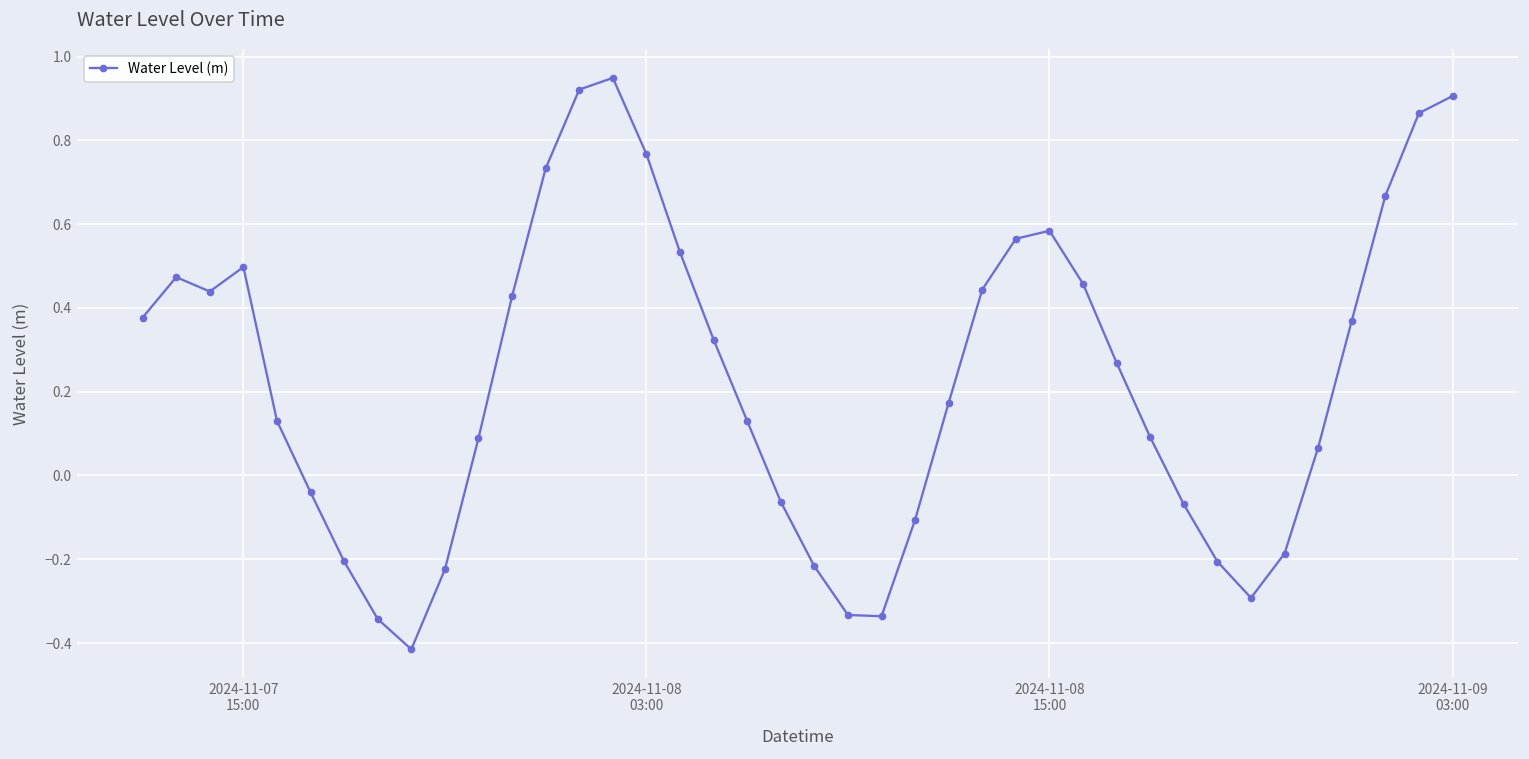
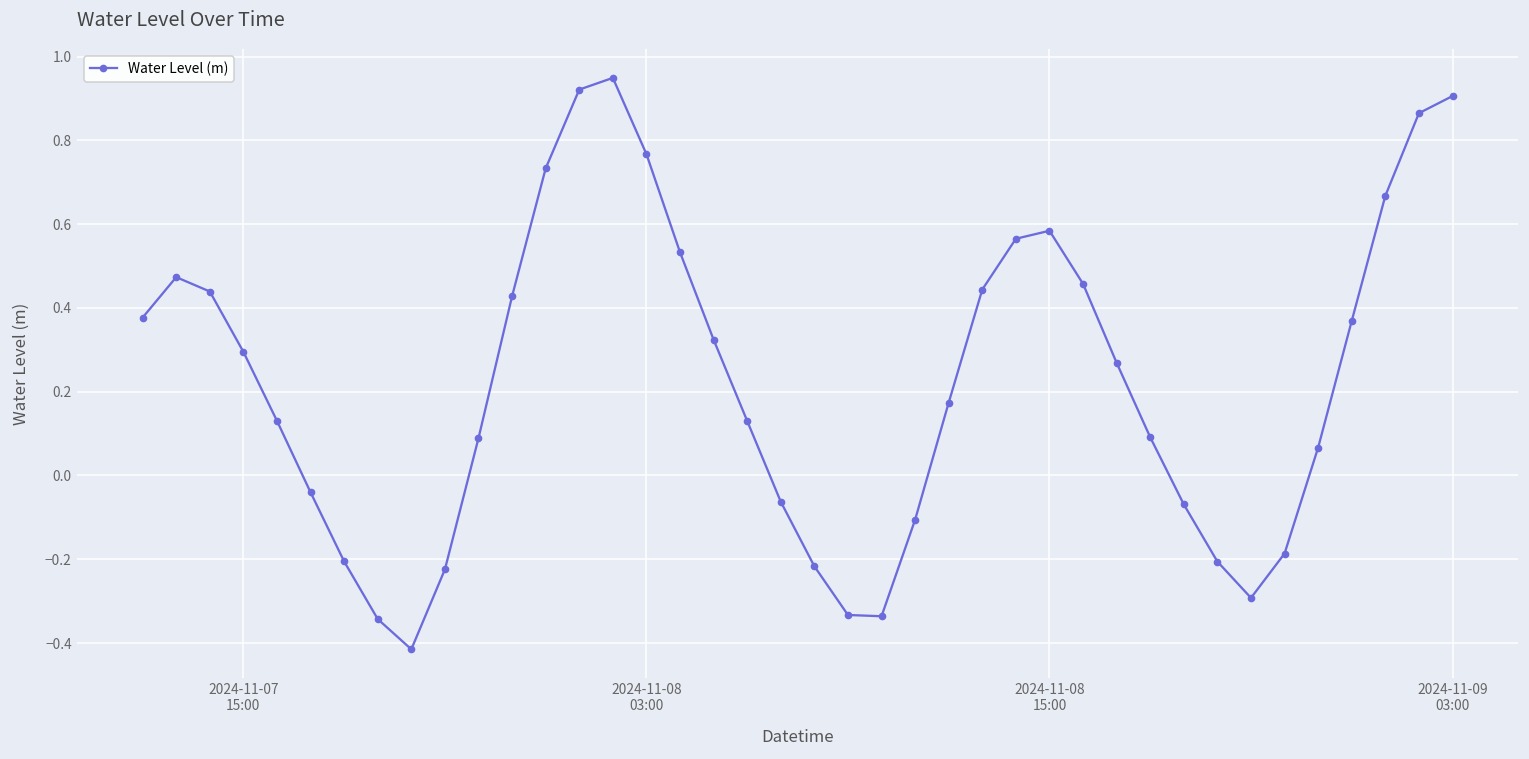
2024-11-07 15:00: 0.50 -> 0.30
